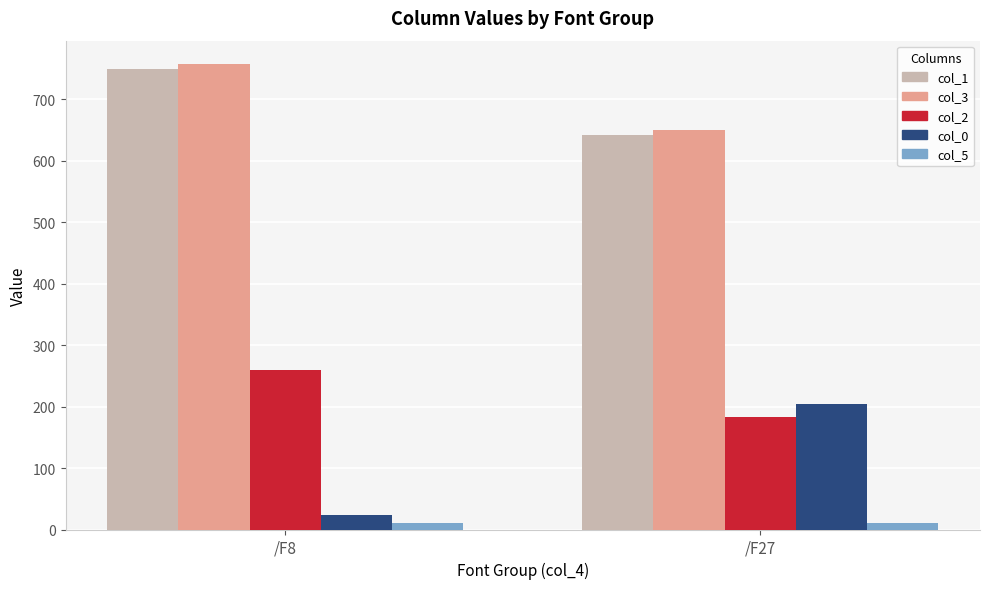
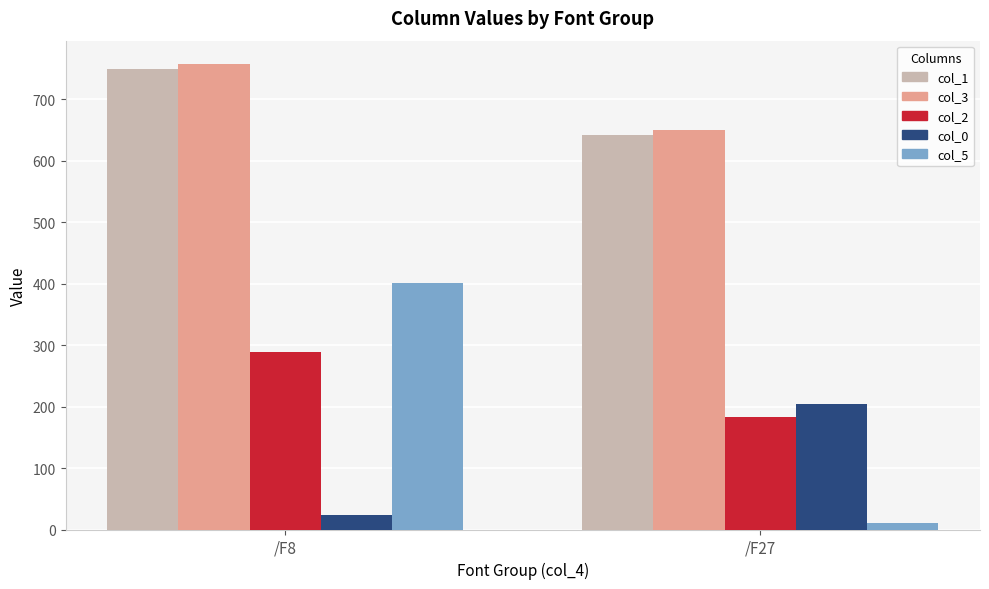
col_2, /F8: 260 -> 290
col_5, /F8: 10 -> 400
